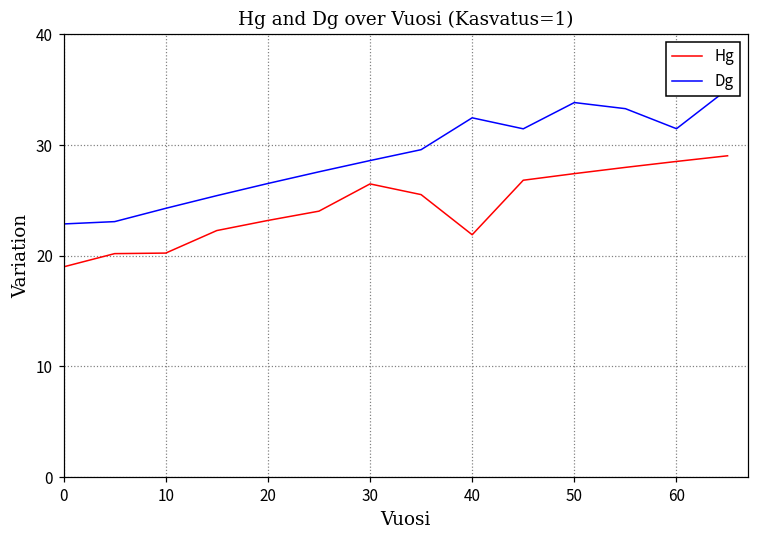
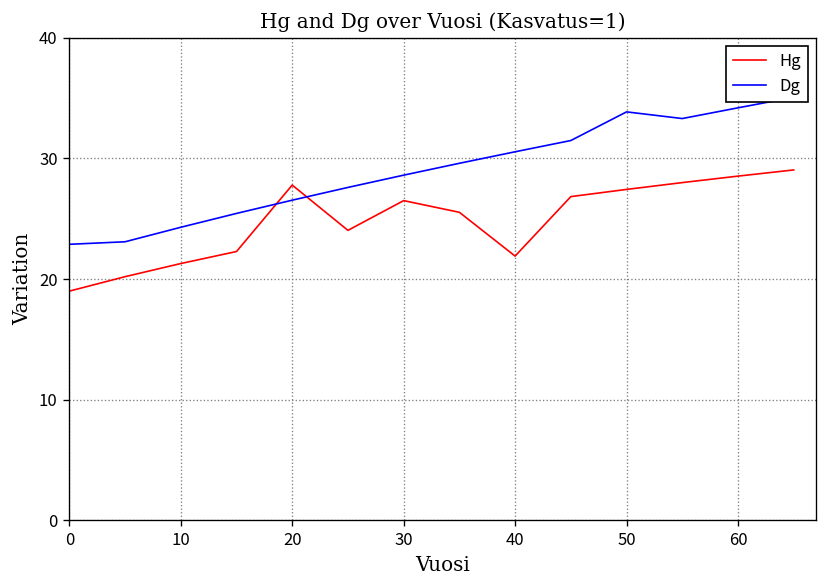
Hg, 10: 20.2 -> 21.3
Hg, 20: 23.2 -> 27.8
Dg, 40: 32.5 -> 30.5
Dg, 60: 31.5 -> 34.2
